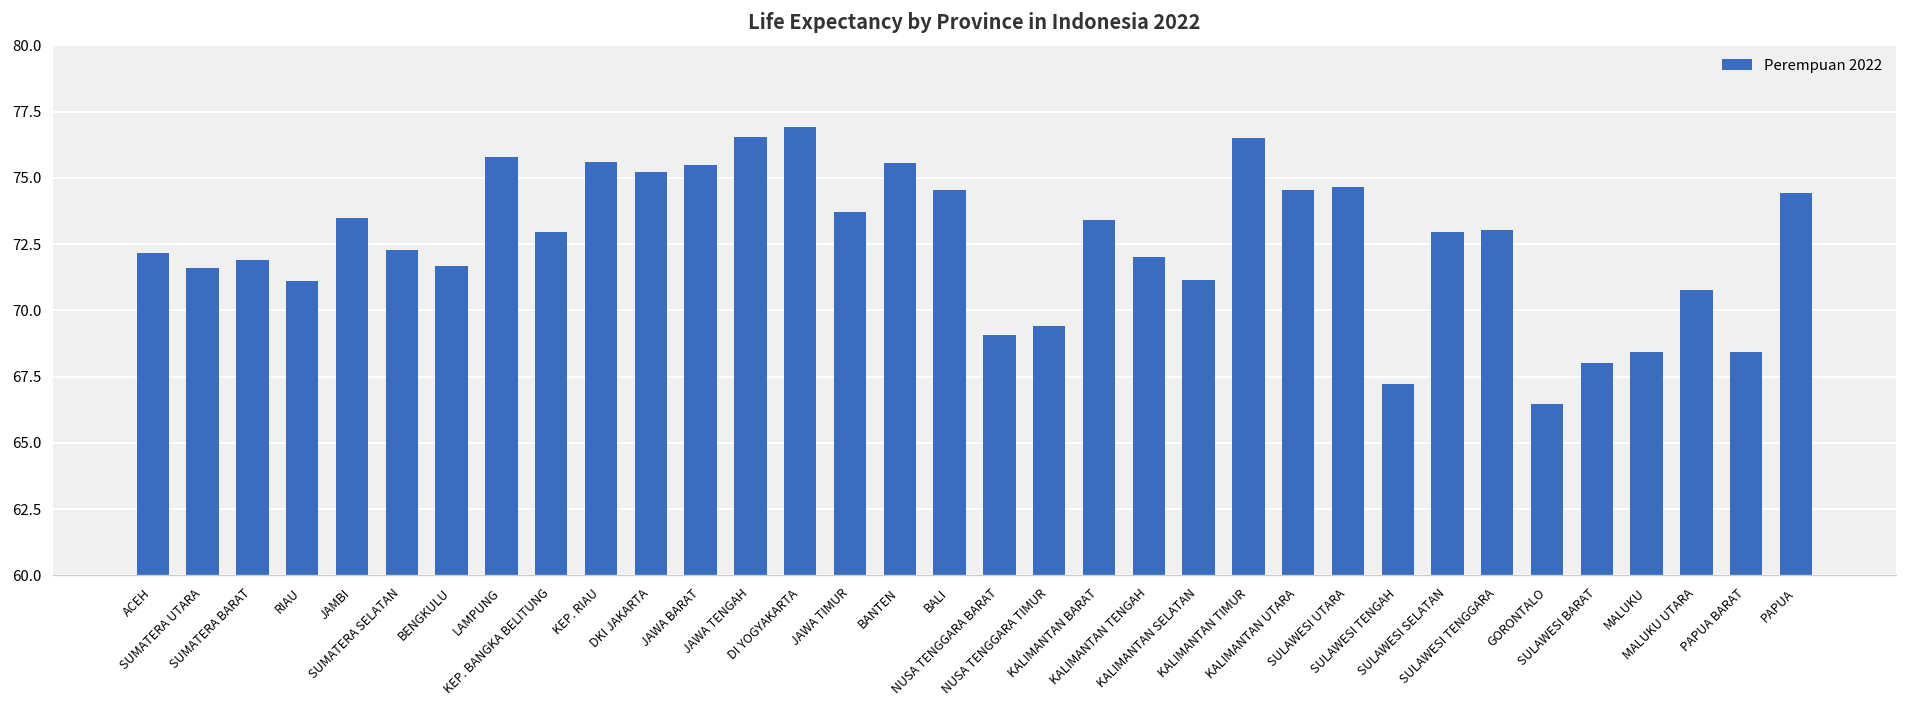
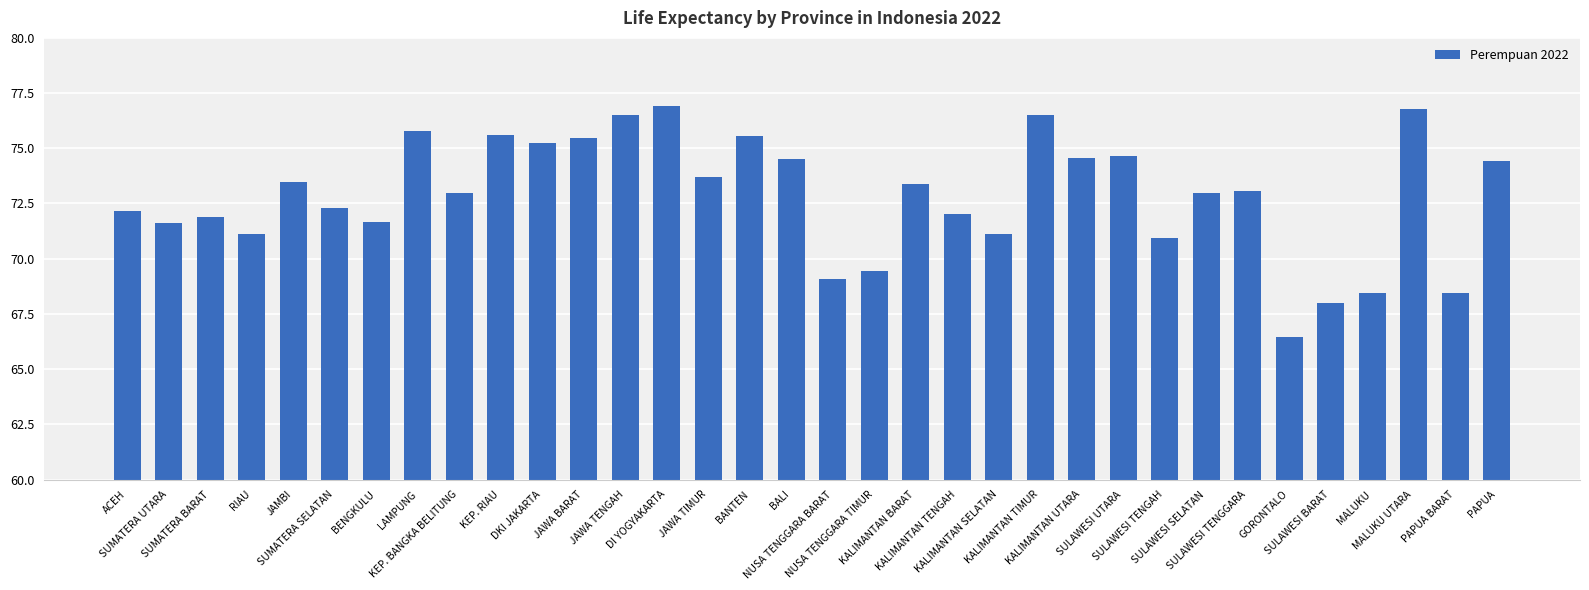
SULAWESI TENGAH: 67.2 -> 71.0
MALUKU UTARA: 70.8 -> 76.8
